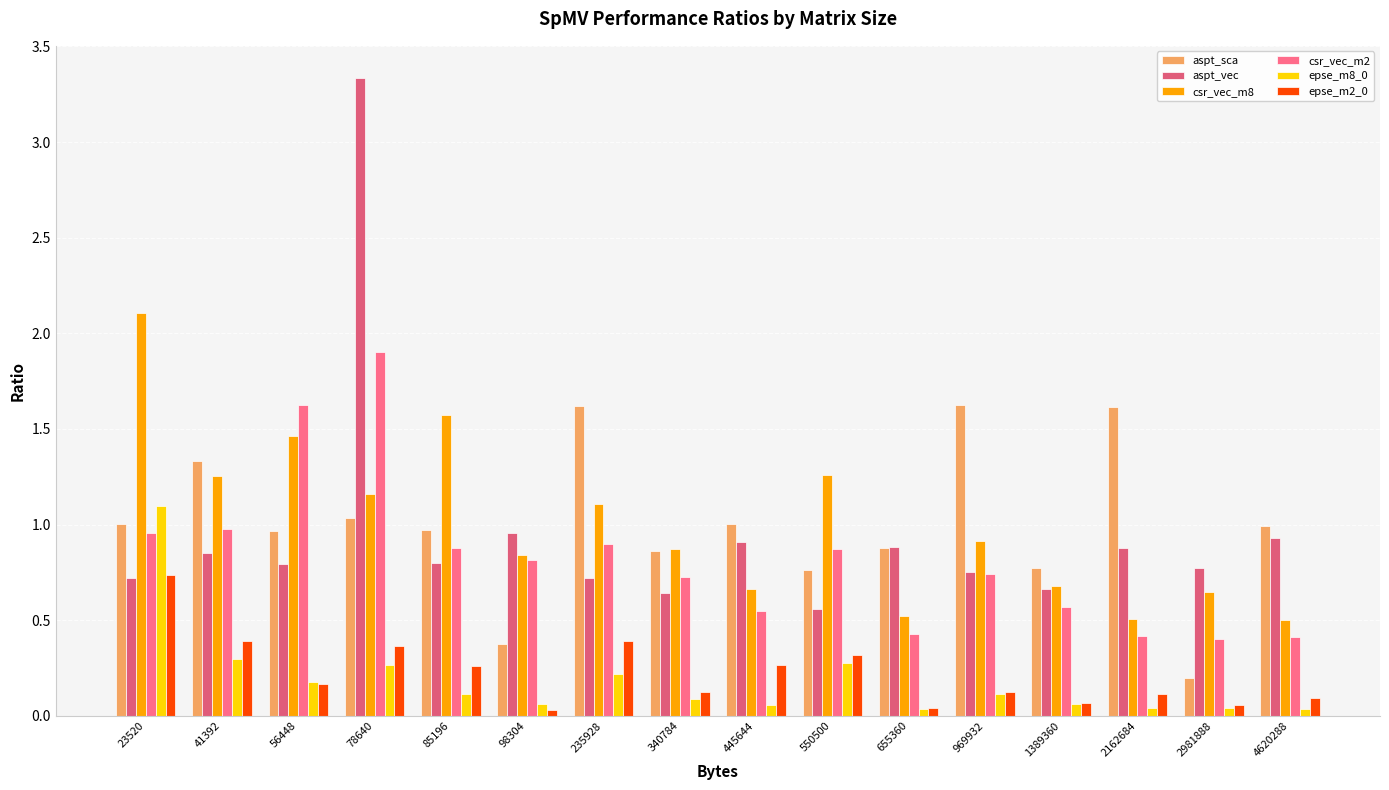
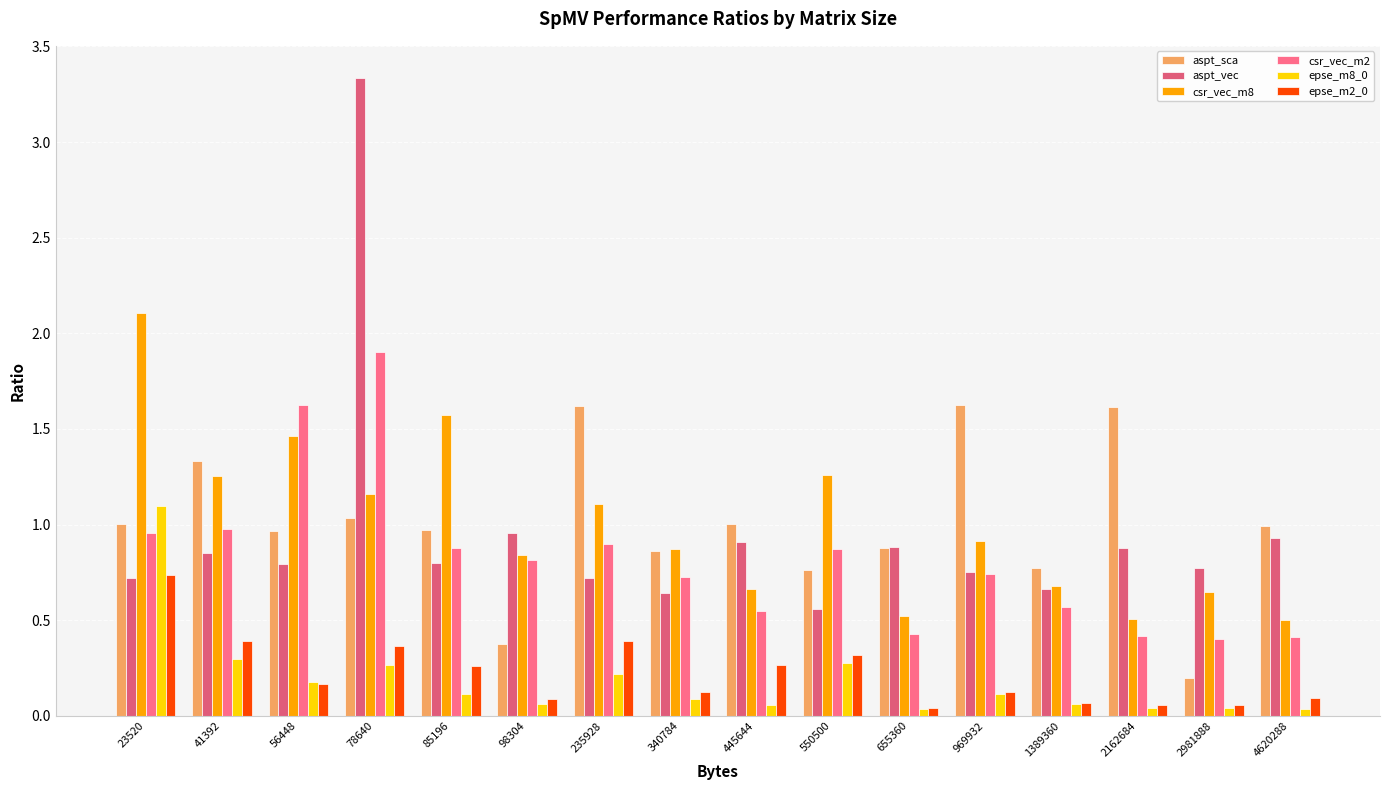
epse_m2_0, 98304: 0.03 -> 0.09
epse_m2_0, 2162684: 0.11 -> 0.06
